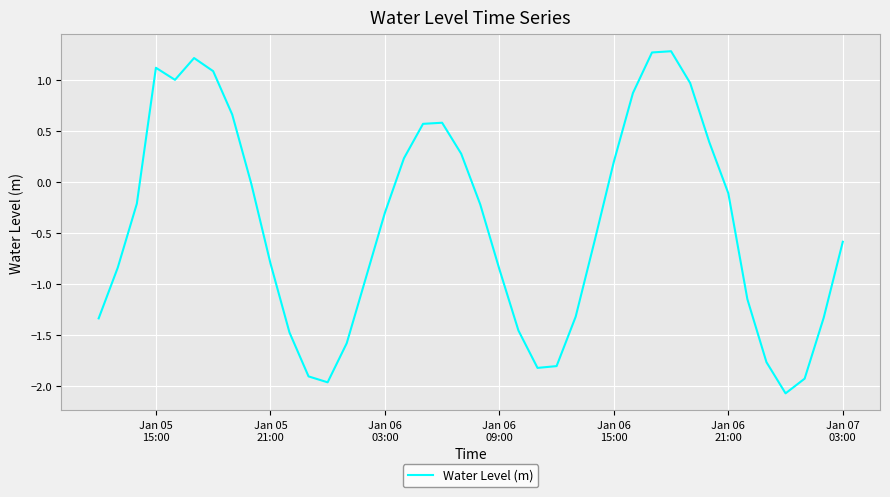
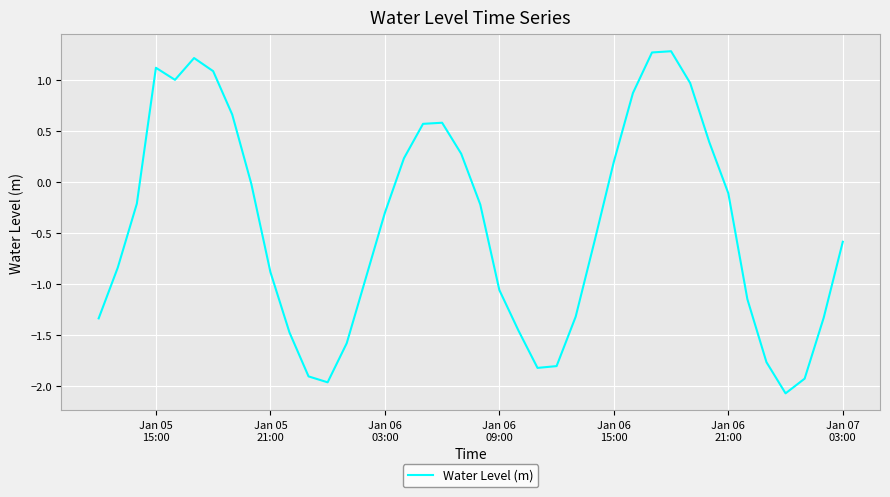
Jan 05 21:00: -0.80 -> -0.88
Jan 06 09:00: -0.85 -> -1.06
